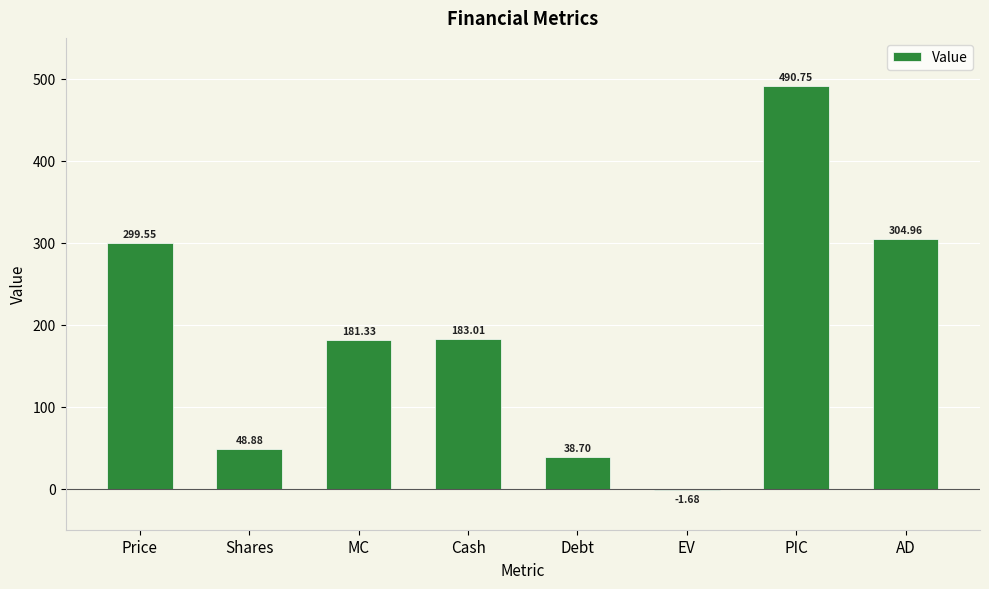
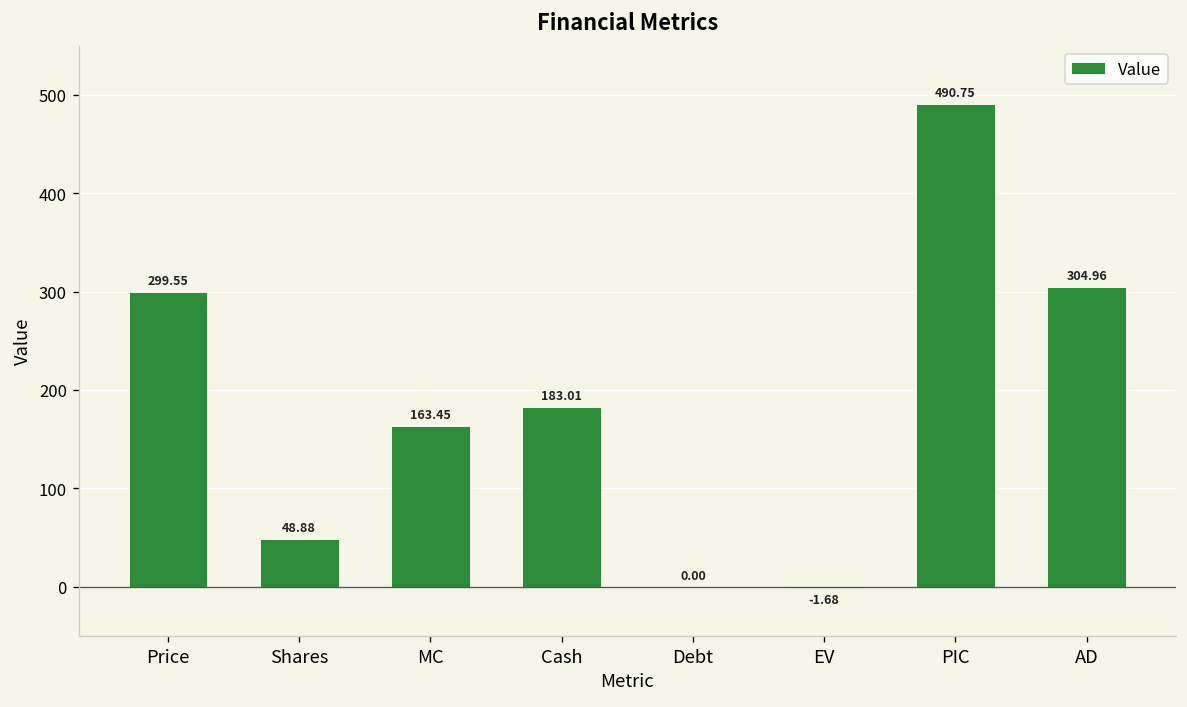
MC: 181.33 -> 163.45
Debt: 38.70 -> 0.00
